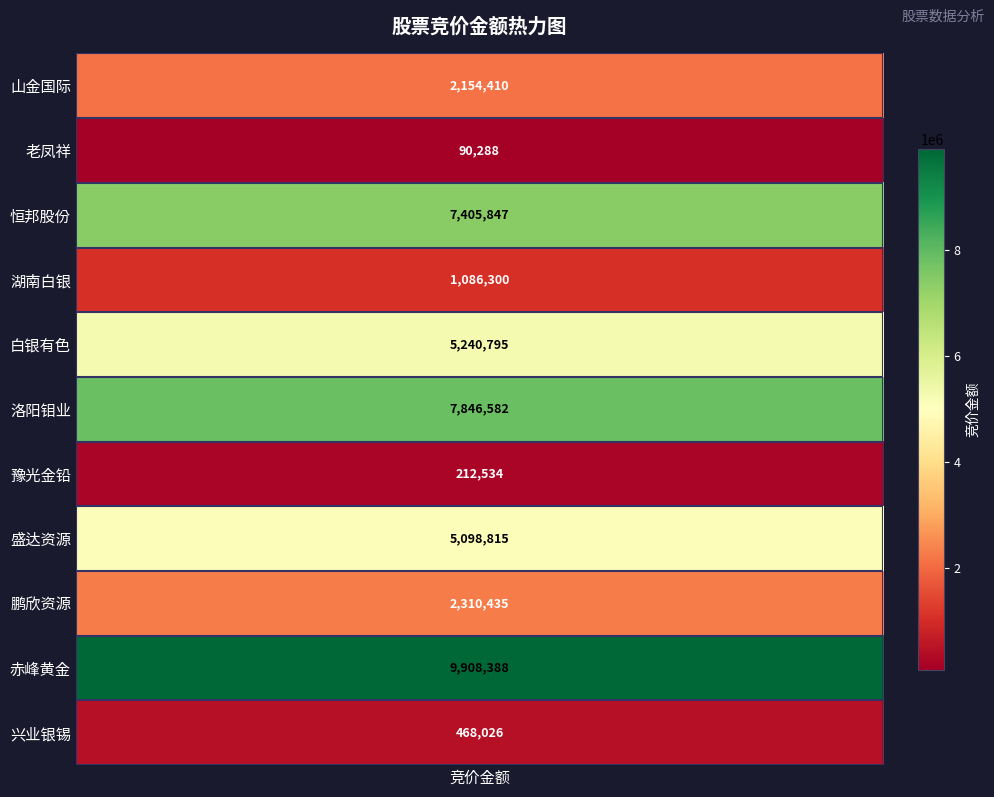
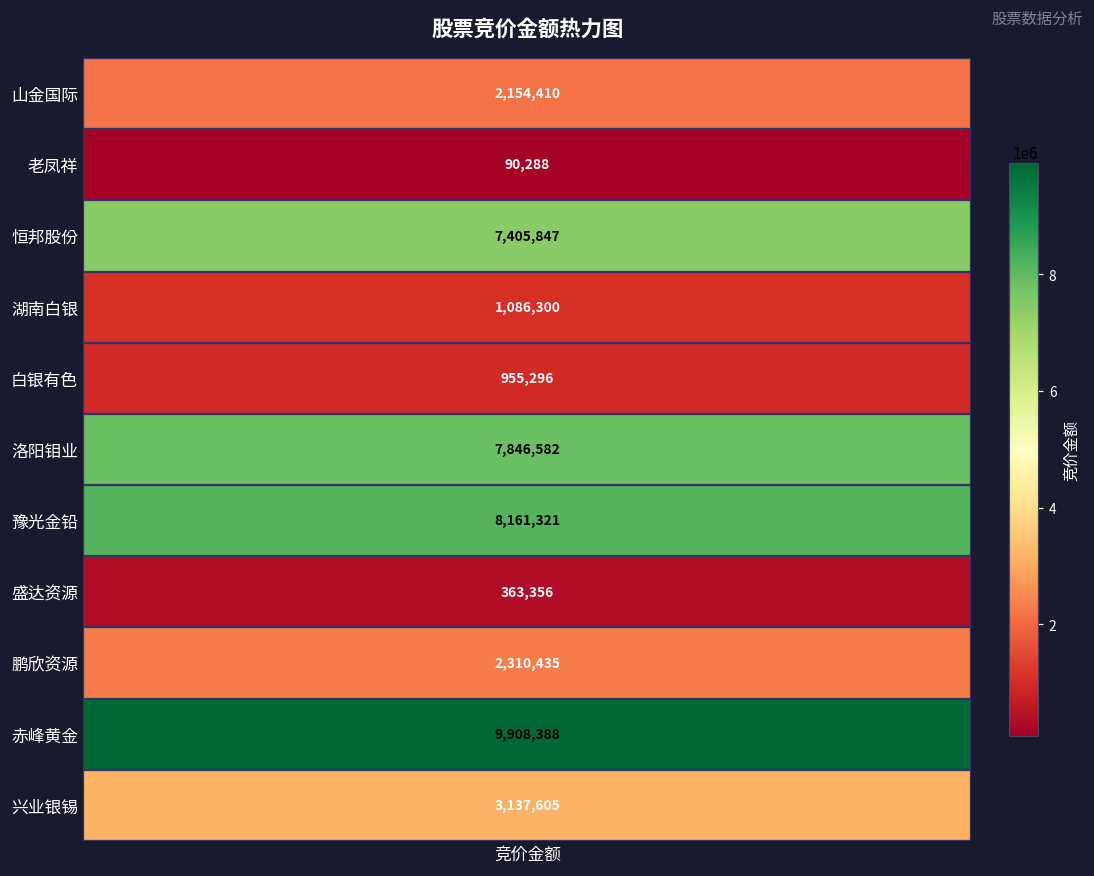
白银有色, 竞价金额: 5,240,795 -> 955,296
豫光金铅, 竞价金额: 212,534 -> 8,161,321
盛达资源, 竞价金额: 5,098,815 -> 363,356
兴业银锡, 竞价金额: 468,026 -> 3,137,605
